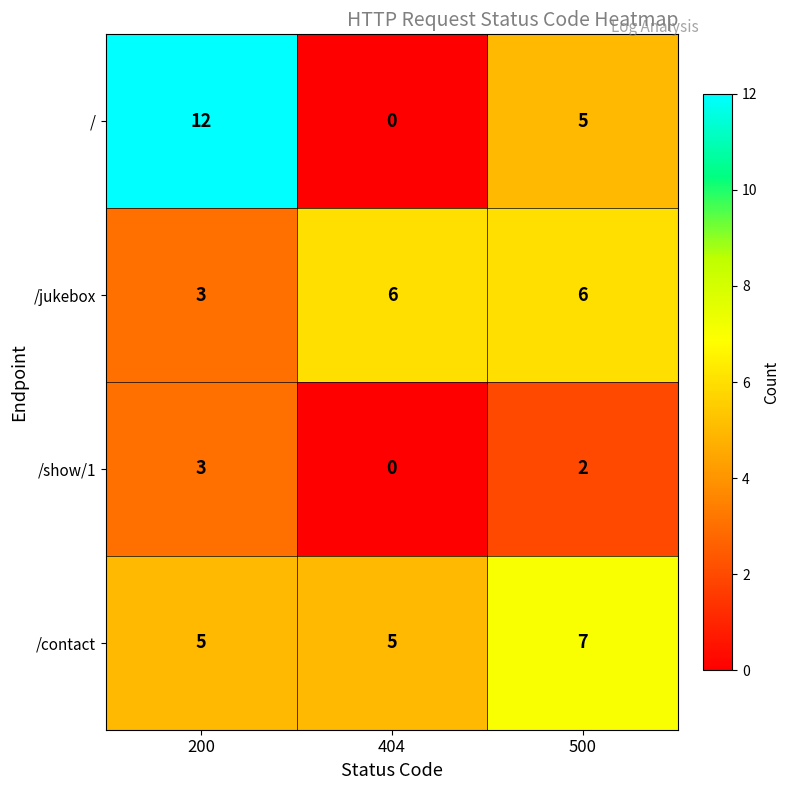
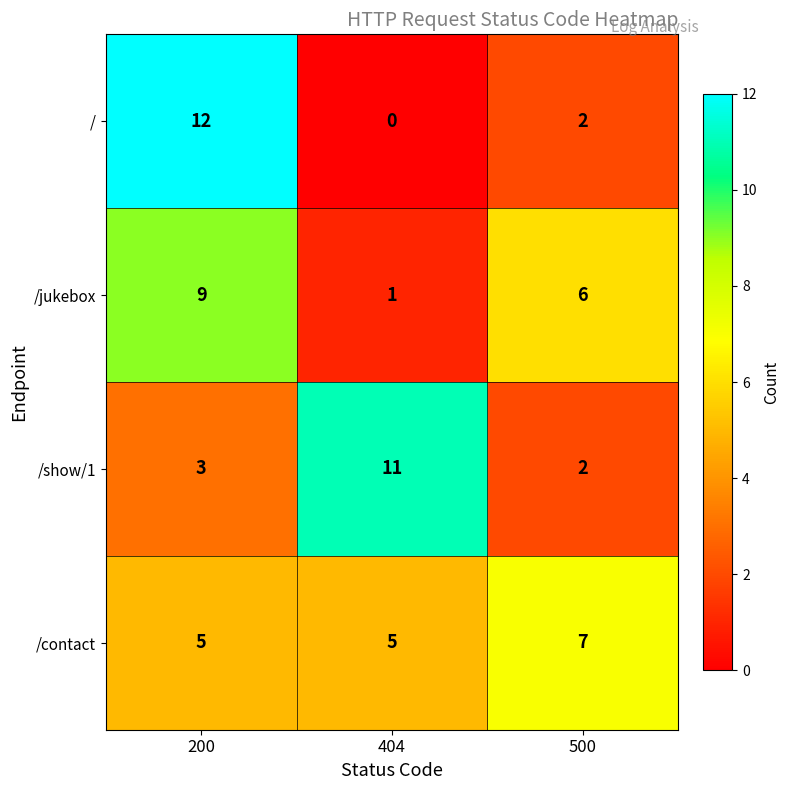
/, 500: 5 -> 2
/jukebox, 200: 3 -> 9
/jukebox, 404: 6 -> 1
/show/1, 404: 0 -> 11
